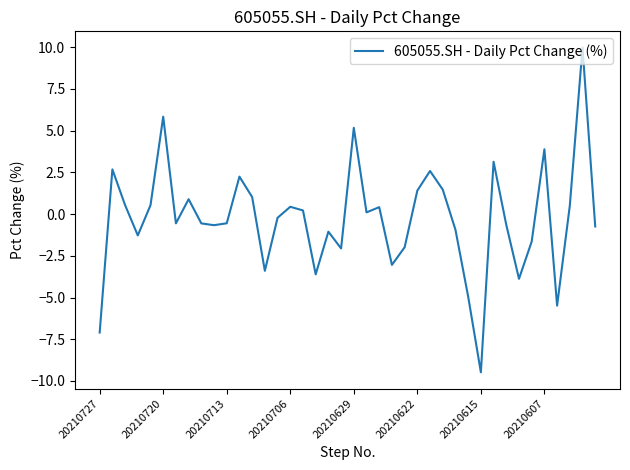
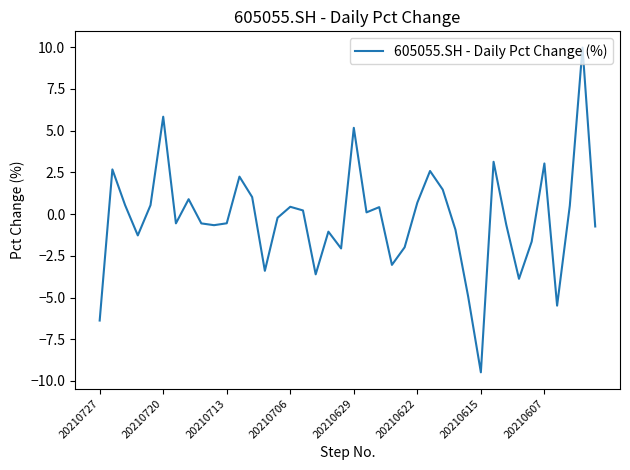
20210727: -7.1 -> -6.4
20210622: 1.4 -> 0.7
20210607: 3.9 -> 3.0
